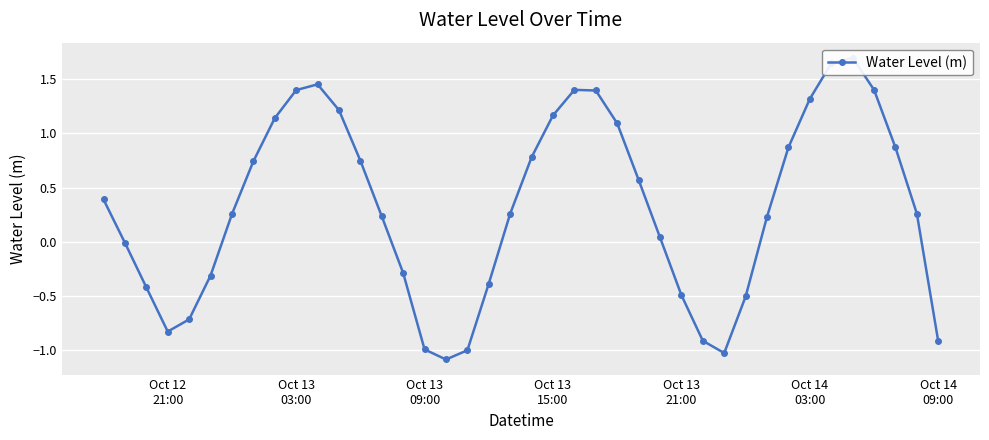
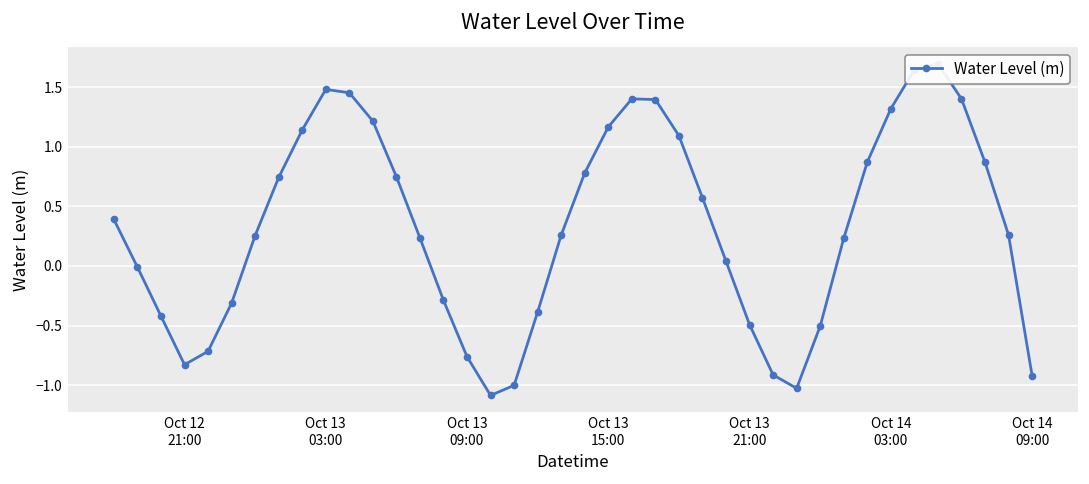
Oct 13 03:00: 1.40 -> 1.48
Oct 13 09:00: -0.99 -> -0.76
